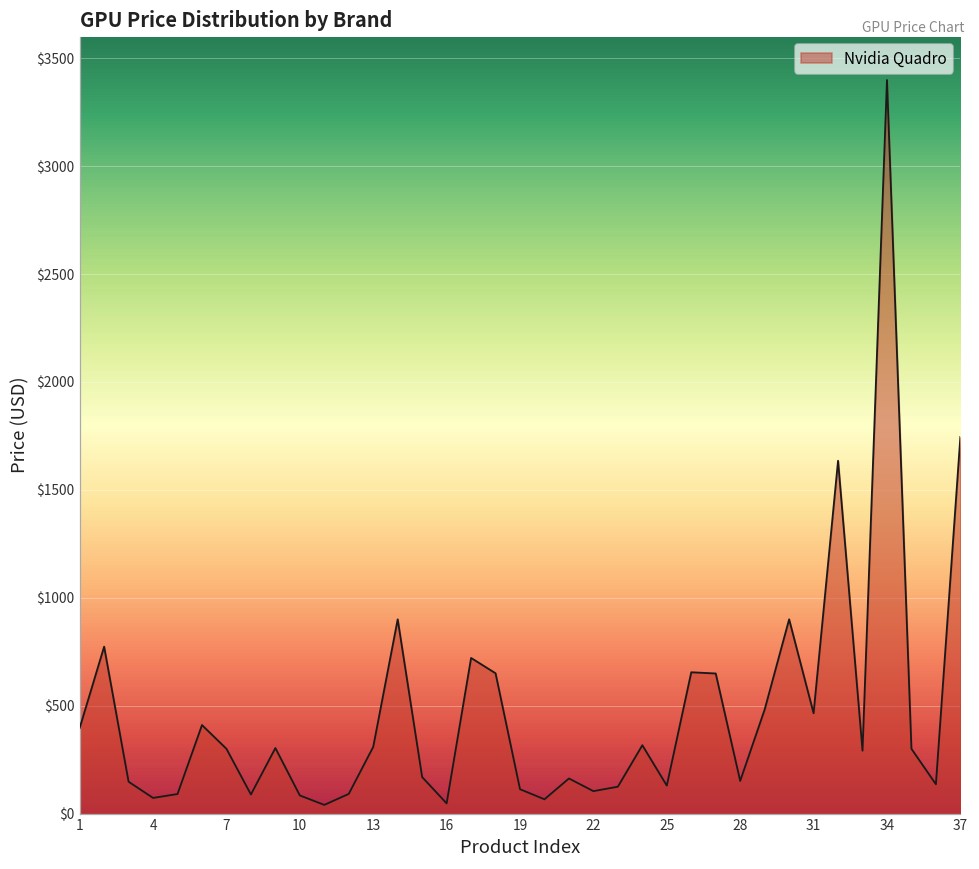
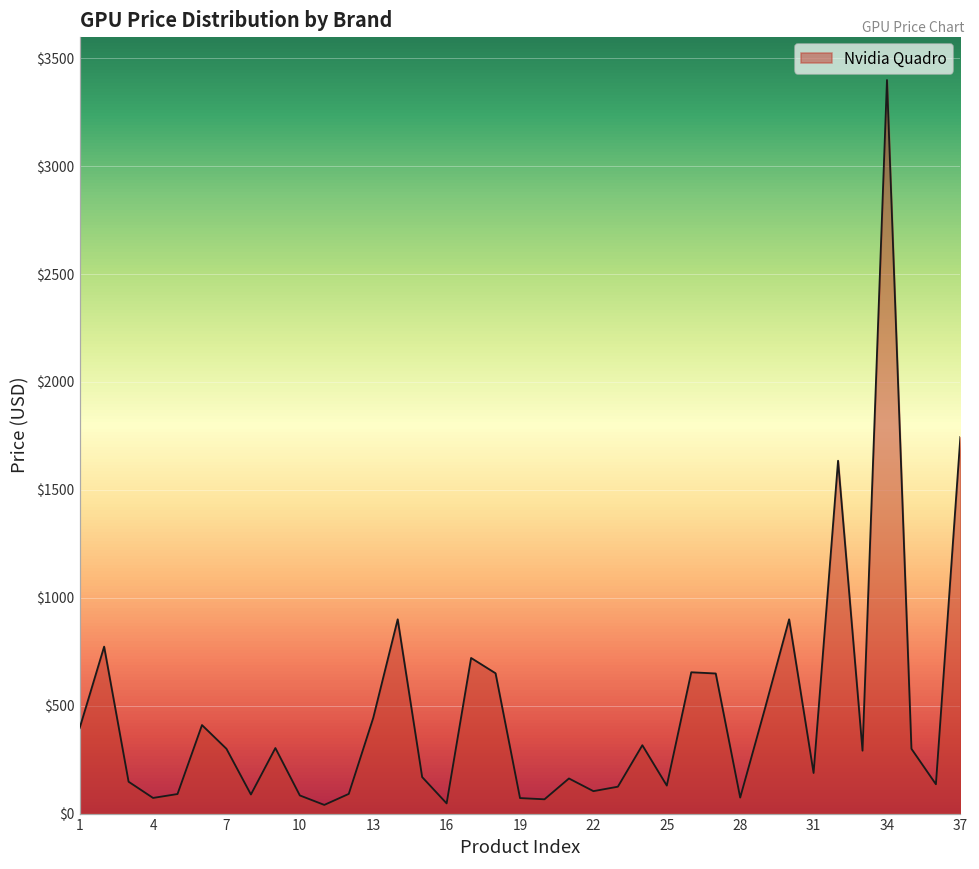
13: $310 -> $440
19: $110 -> $70
28: $150 -> $70
31: $460 -> $190
